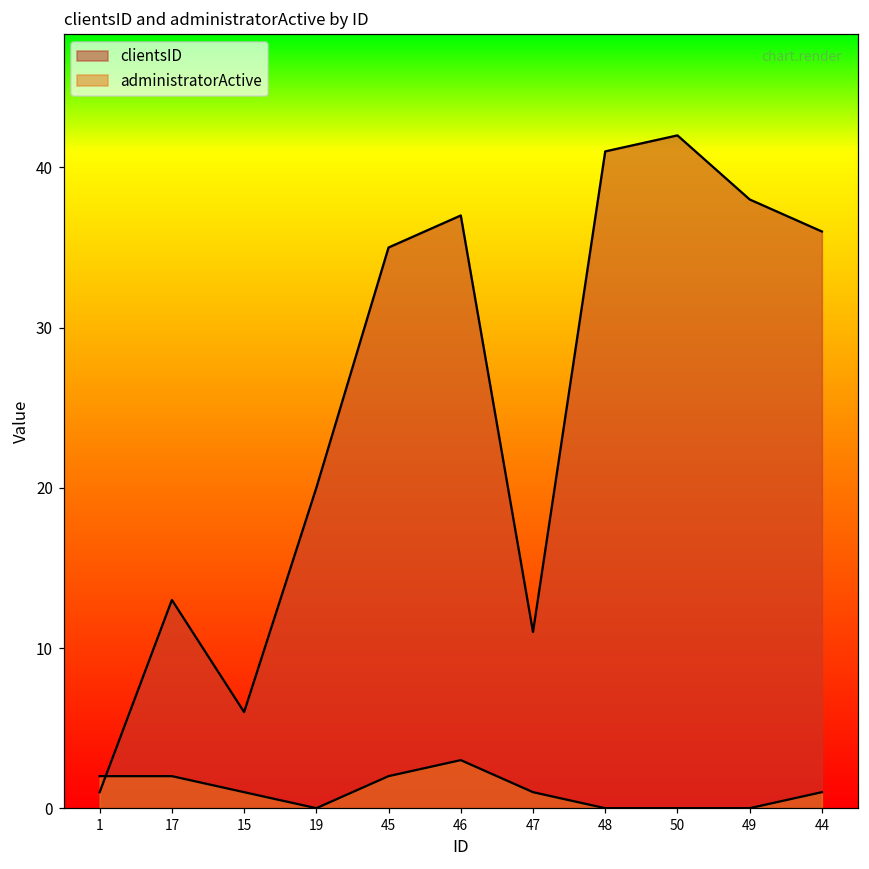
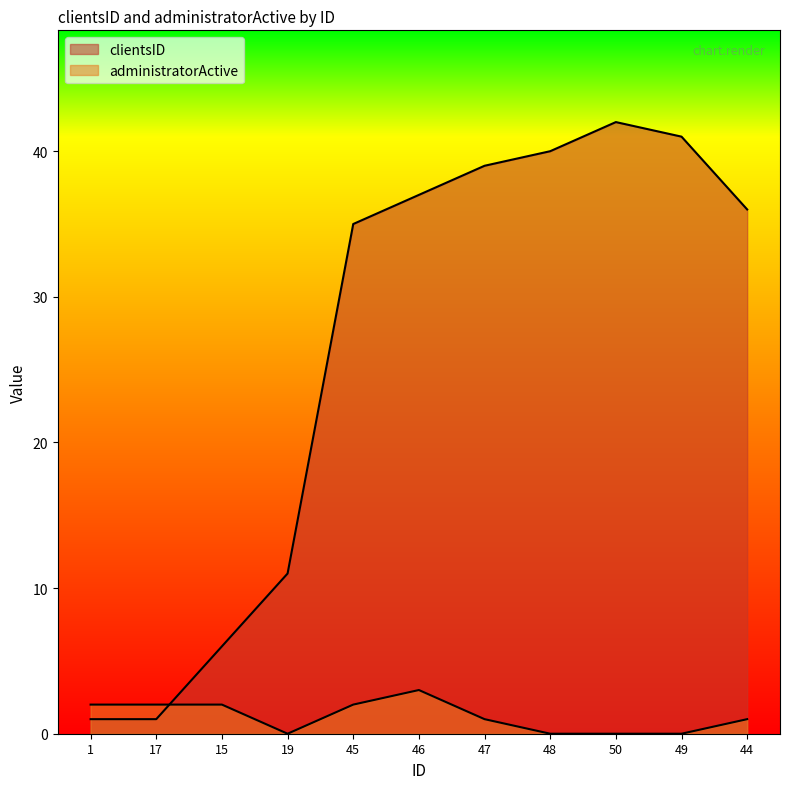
clientsID, 17: 13 -> 1
administratorActive, 15: 1 -> 2
clientsID, 19: 20 -> 11
clientsID, 47: 11 -> 39
clientsID, 48: 41 -> 40
clientsID, 49: 38 -> 41
